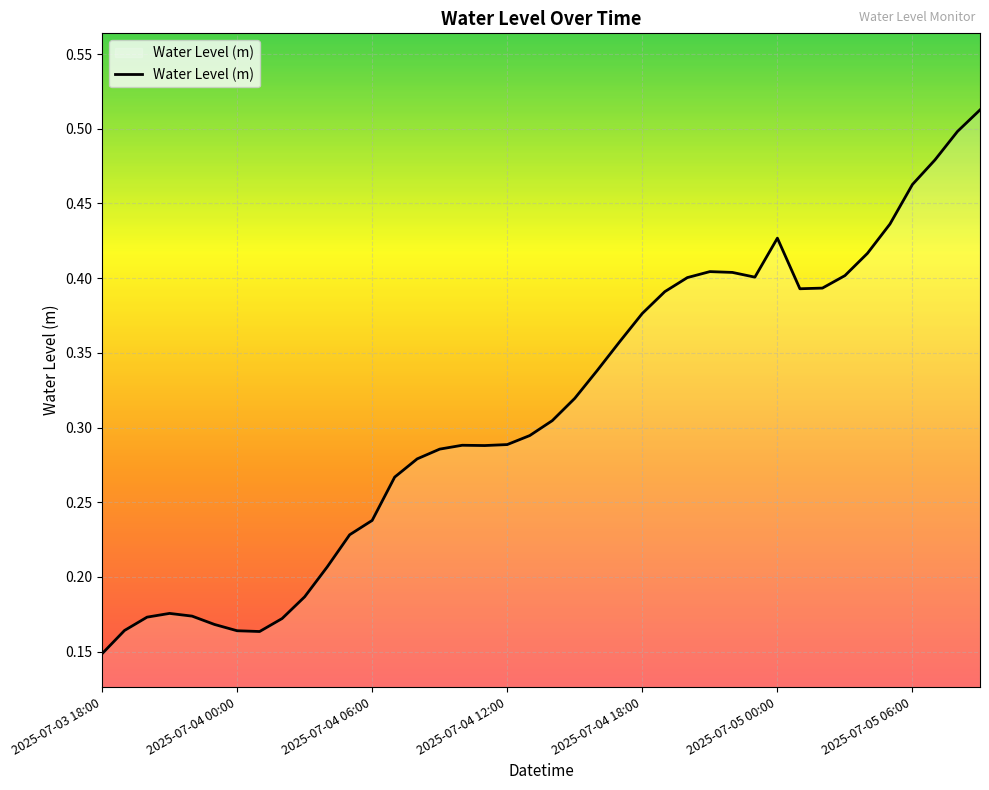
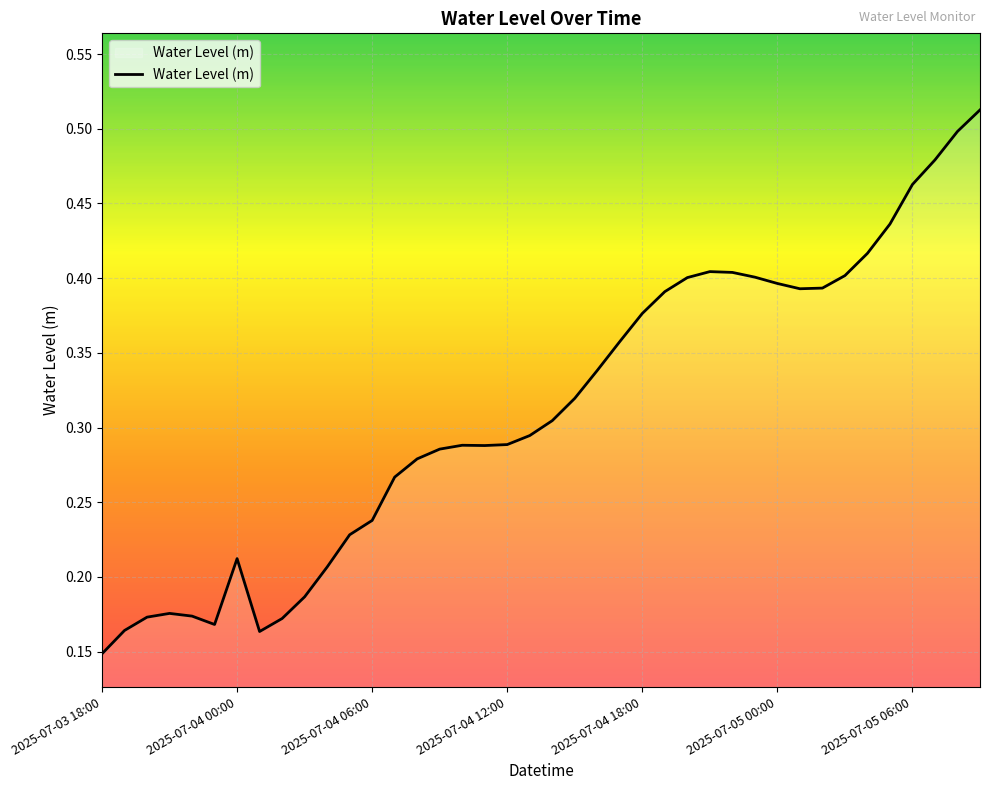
2025-07-04 00:00: 0.164 -> 0.212
2025-07-05 00:00: 0.427 -> 0.396
